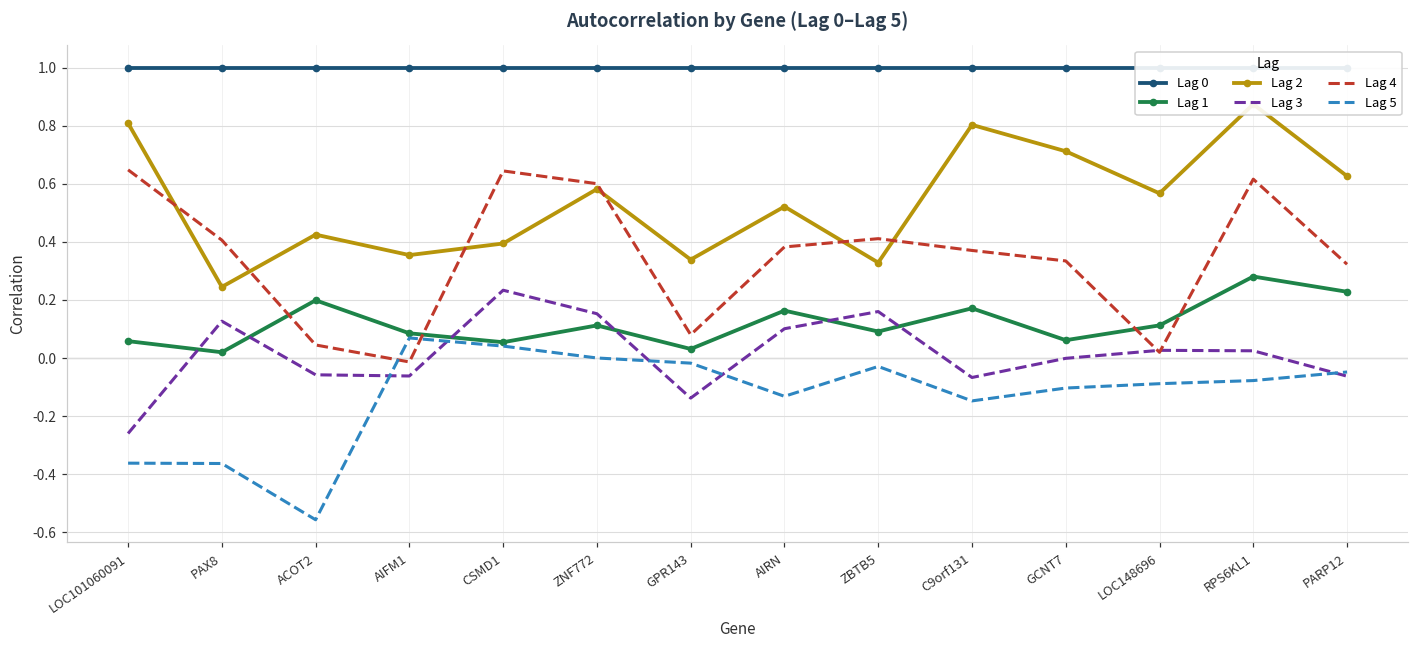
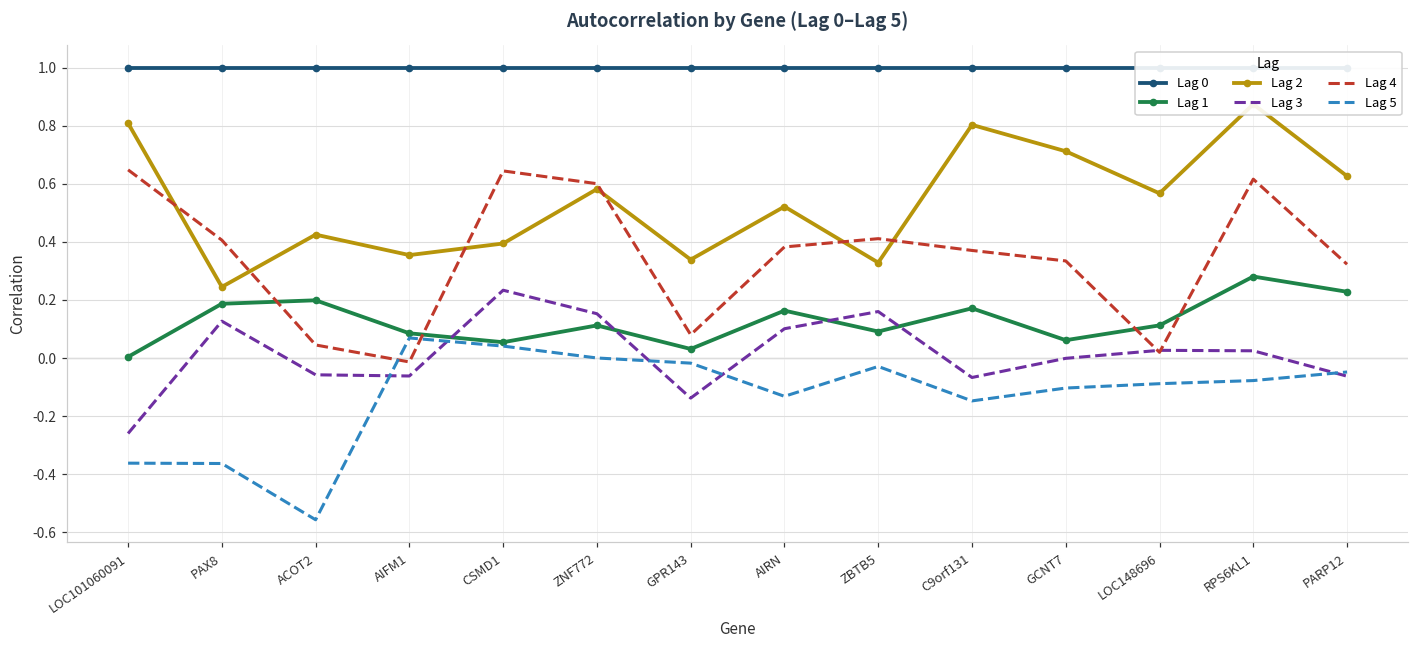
Lag 1, LOC101060091: 0.06 -> 0.00
Lag 1, PAX8: 0.02 -> 0.19
